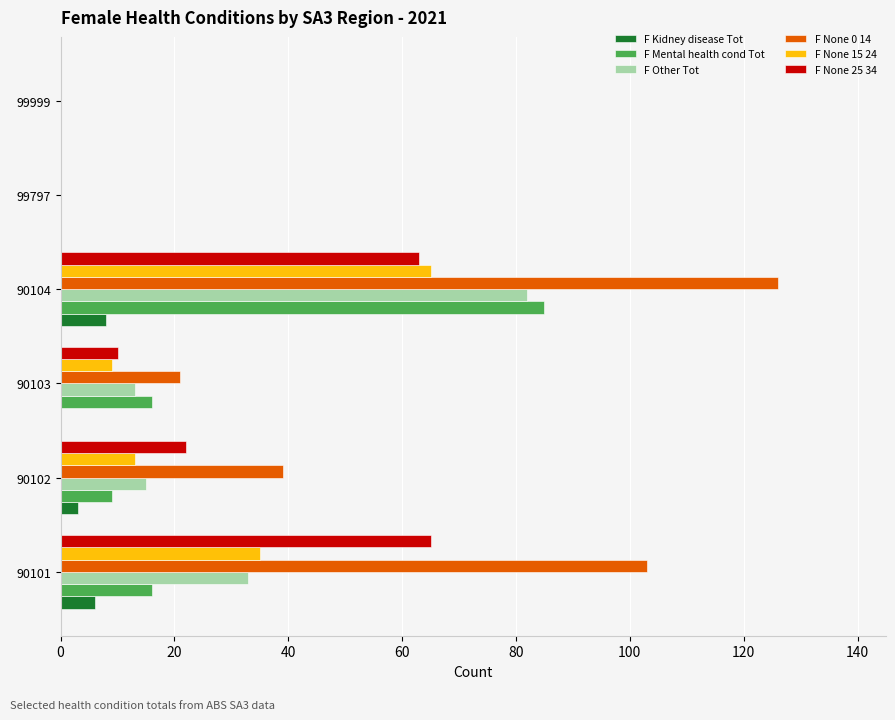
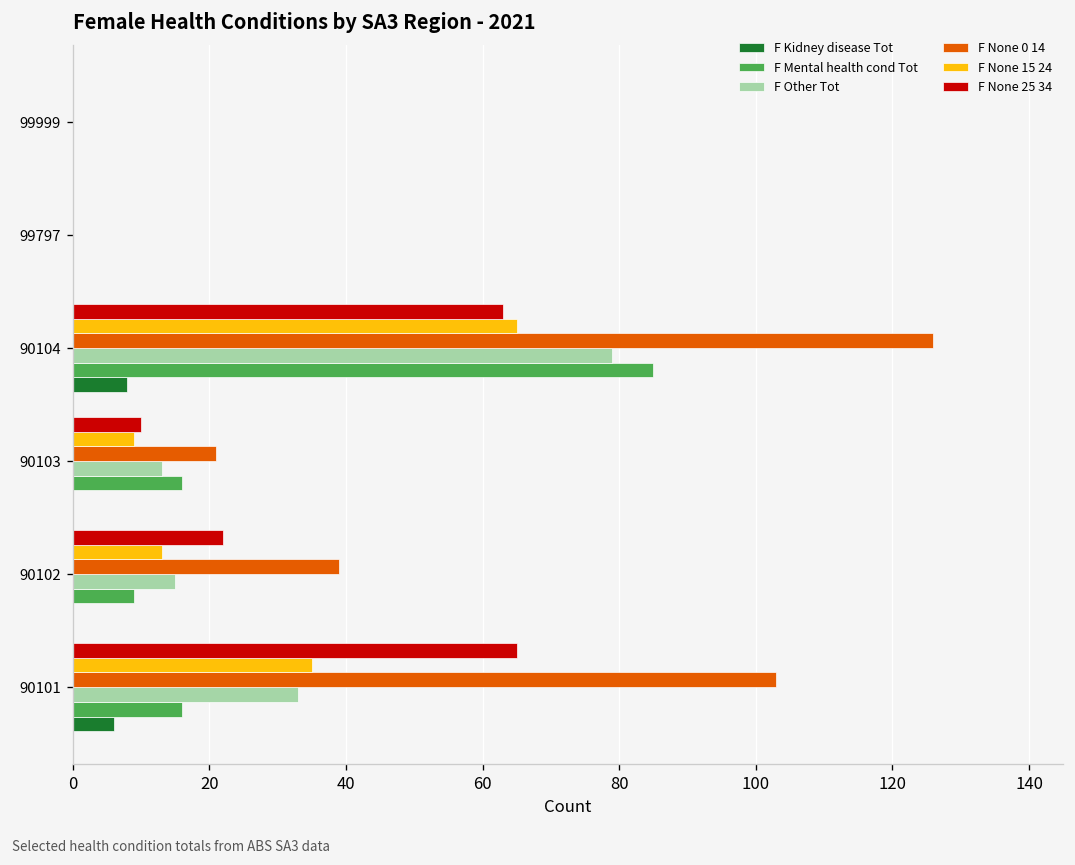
F Other Tot, 90104: 82 -> 79
F Kidney disease Tot, 90102: 3 -> 0
